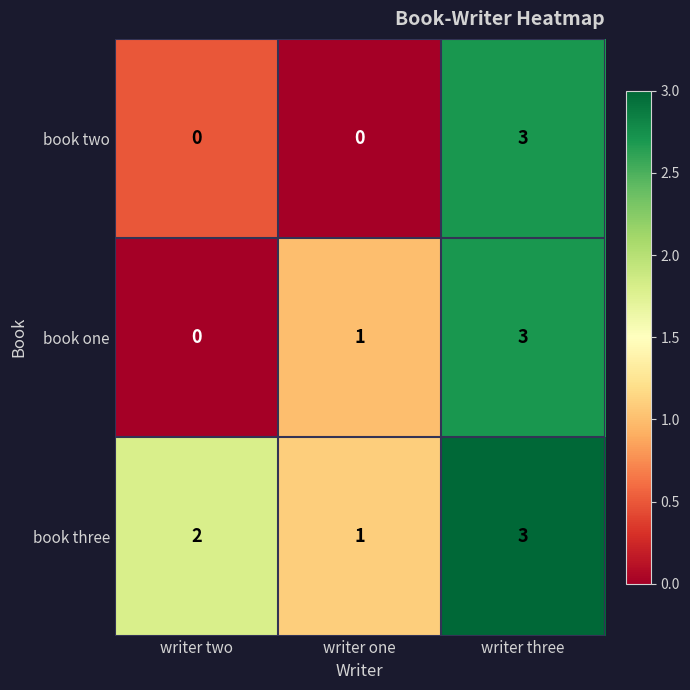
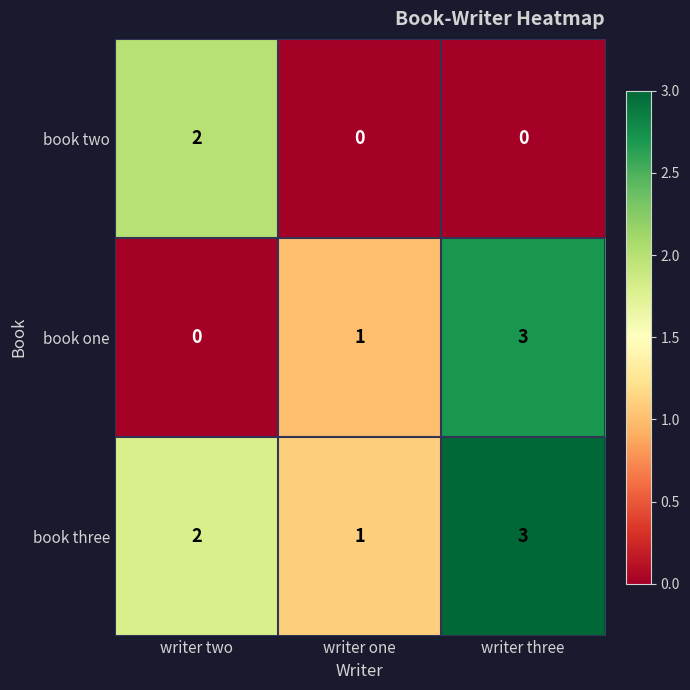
book two, writer two: 0 -> 2
book two, writer three: 3 -> 0
